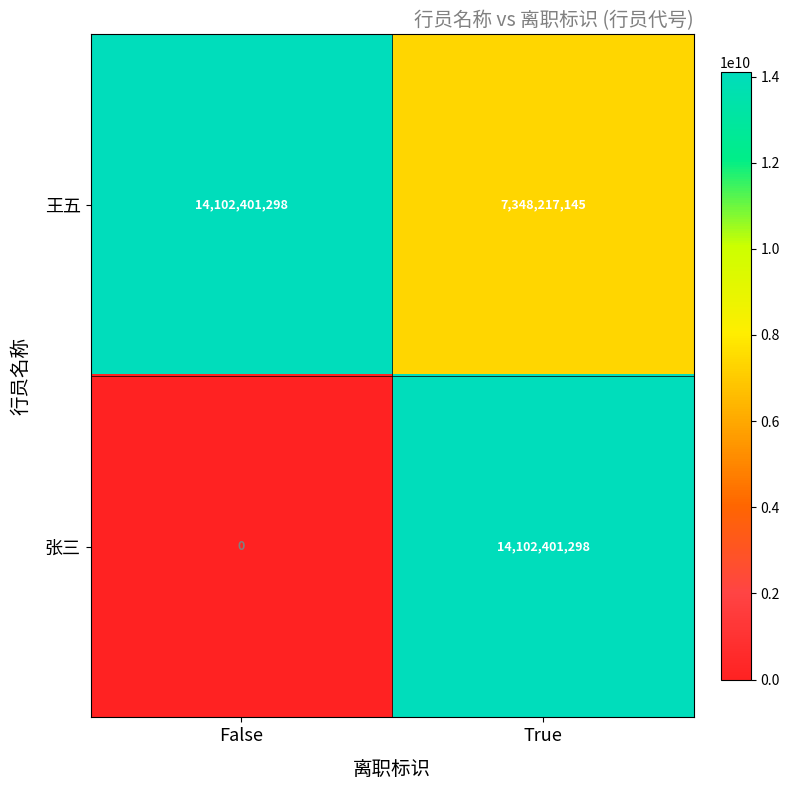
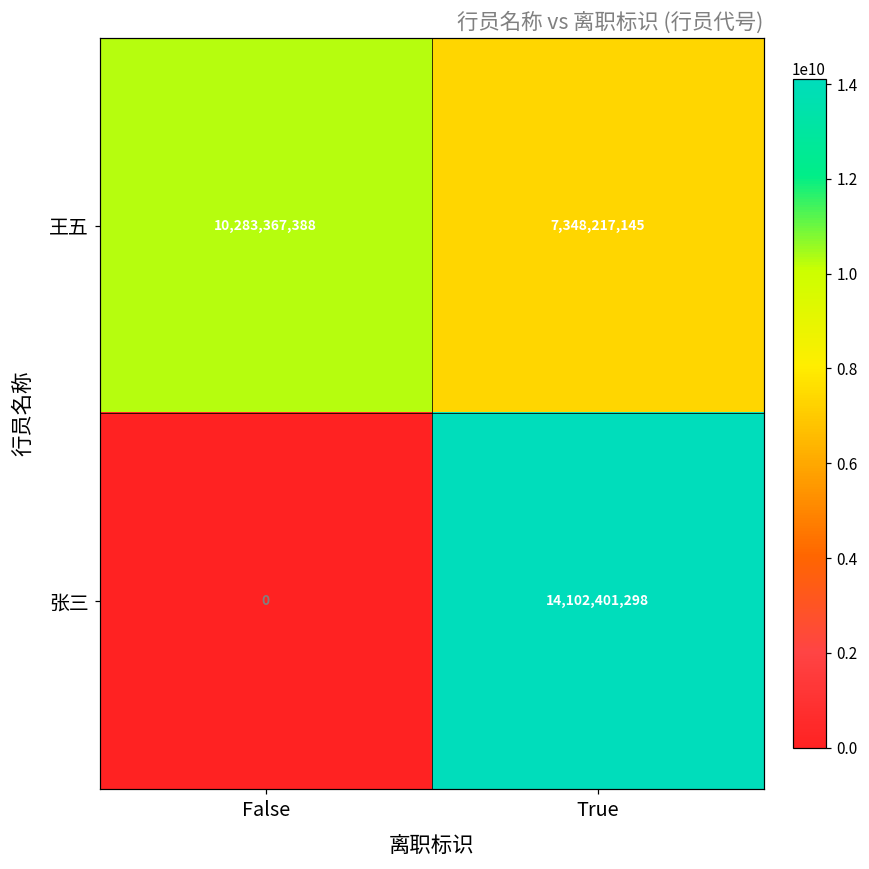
王五, False: 14,102,401,298 -> 10,283,367,388
